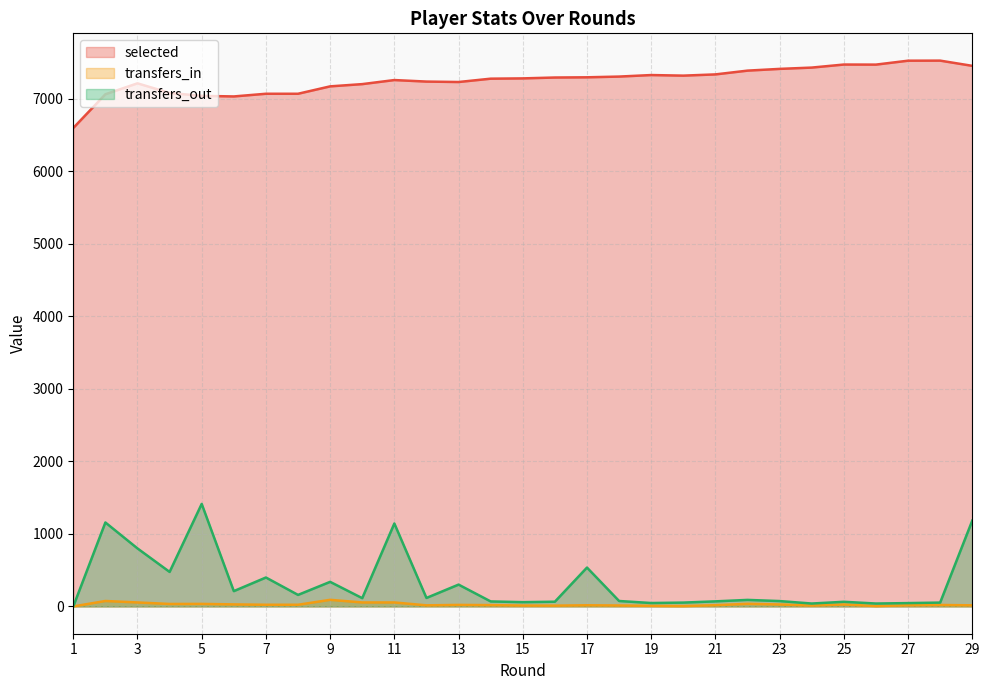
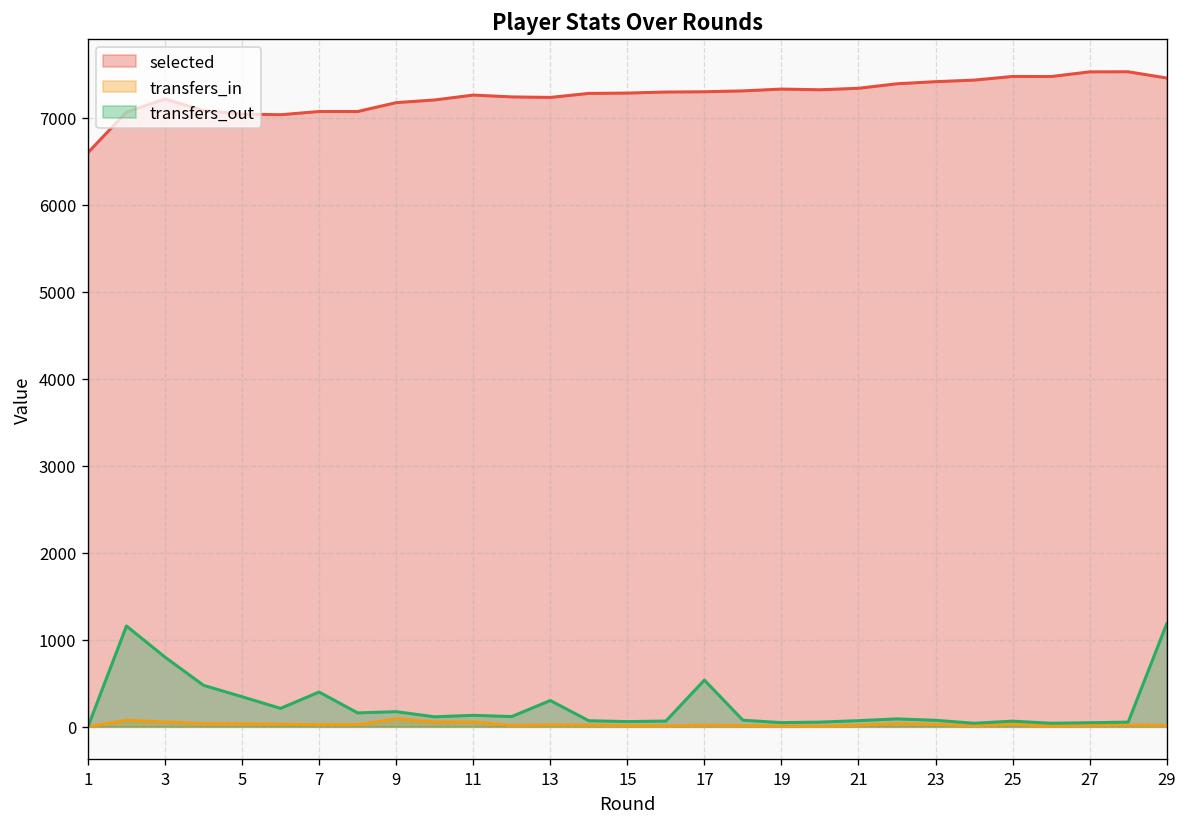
transfers_out, 5: 1400 -> 300
transfers_out, 9: 300 -> 200
transfers_out, 11: 1100 -> 100
